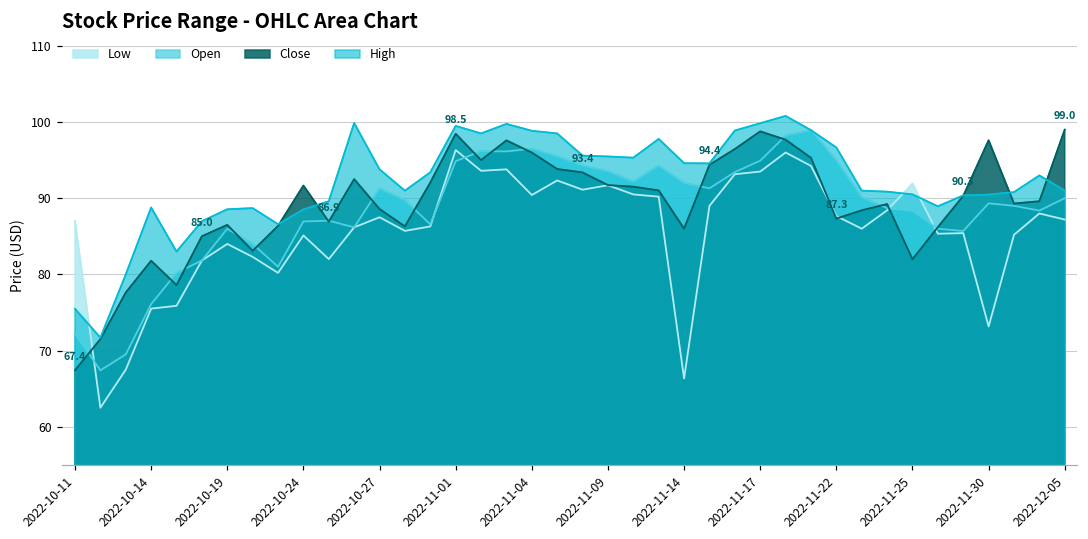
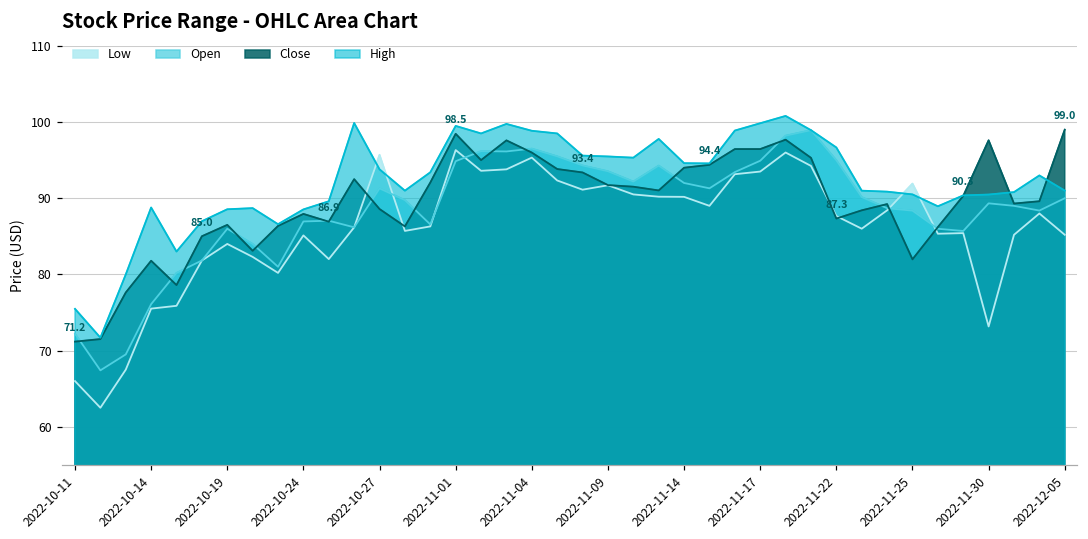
Low, 2022-10-11: 87 -> 66
Close, 2022-10-11: 67.4 -> 71.2
Close, 2022-10-24: 92 -> 88
Low, 2022-10-27: 88 -> 96
Low, 2022-11-04: 90 -> 95
Low, 2022-11-14: 66 -> 90
Close, 2022-11-14: 86 -> 94
Close, 2022-11-17: 99 -> 96
Low, 2022-12-05: 87 -> 85
